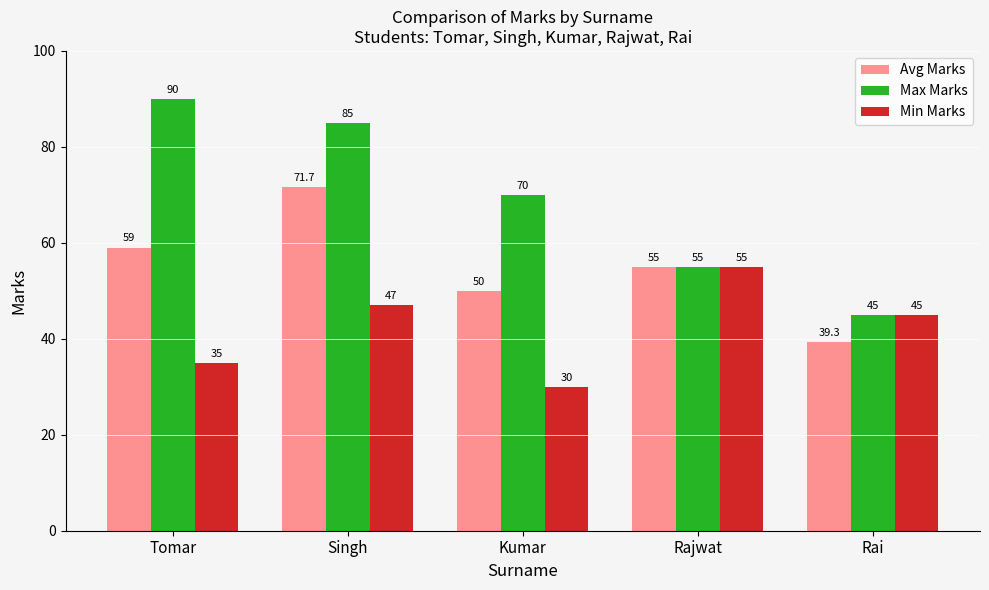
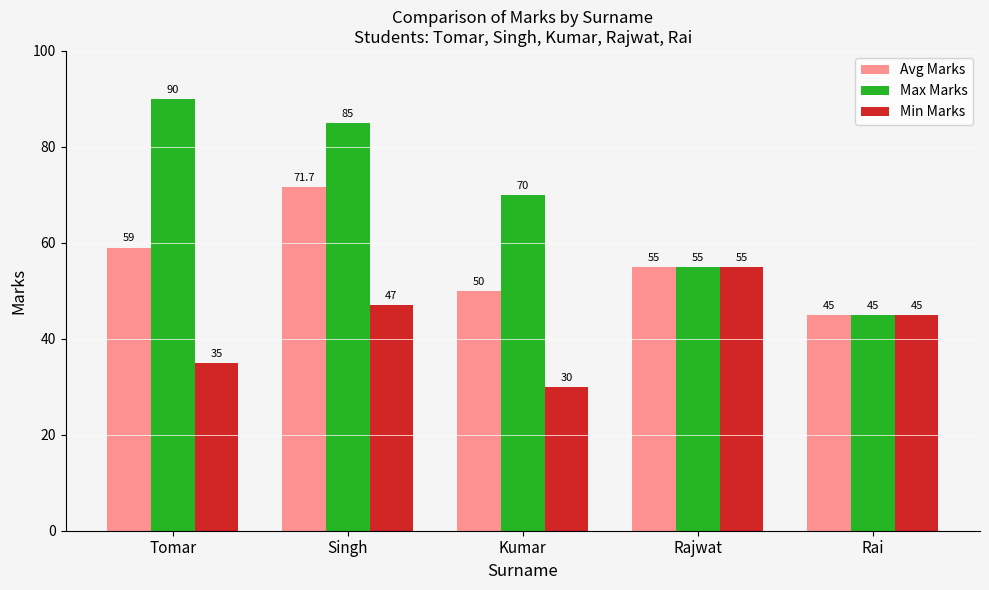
Avg Marks, Rai: 39.3 -> 45
